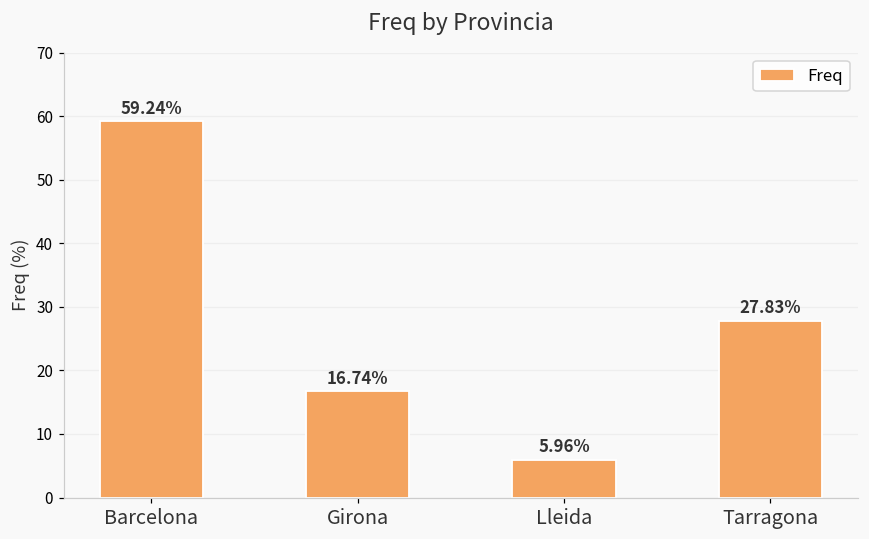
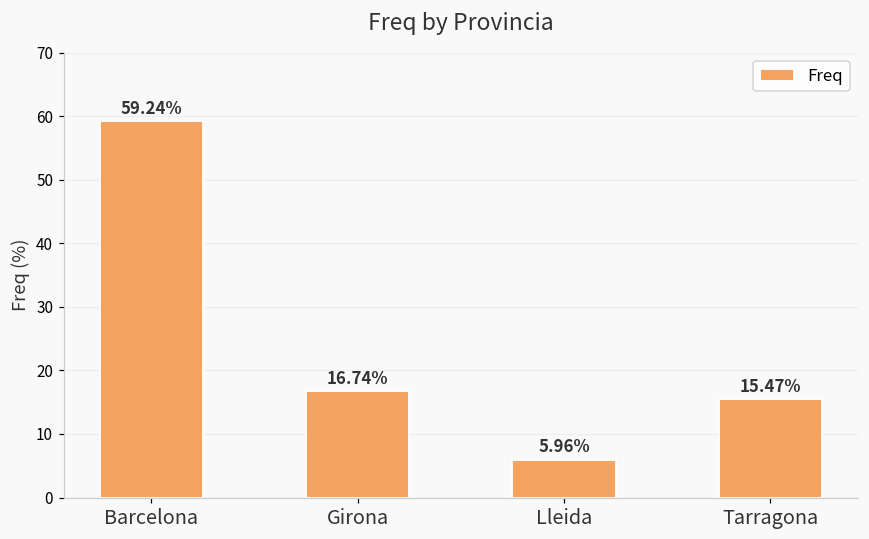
Tarragona: 27.83% -> 15.47%
